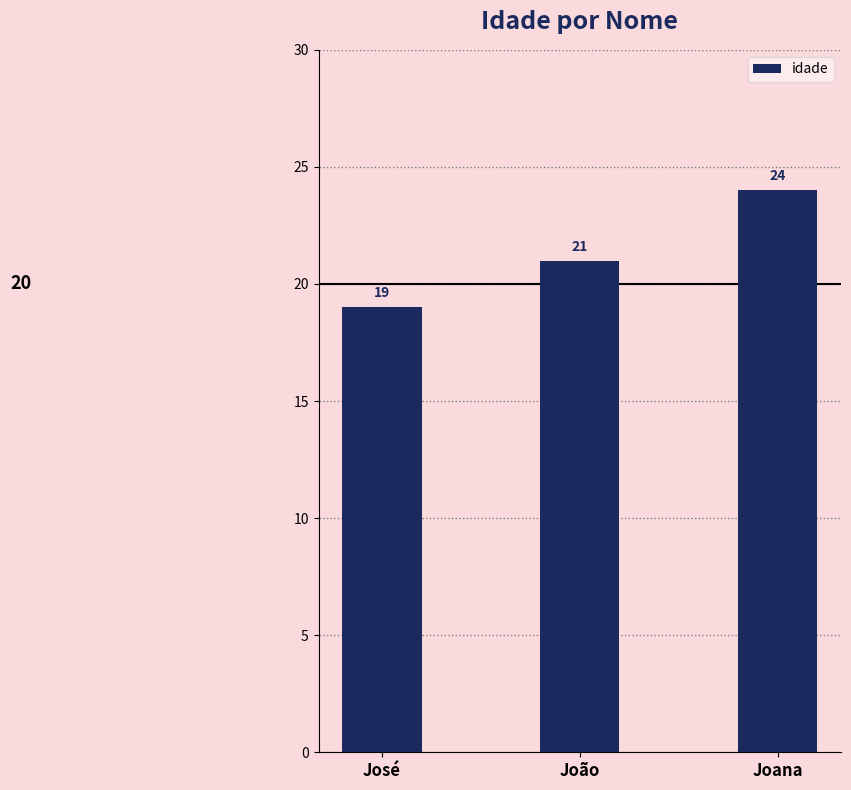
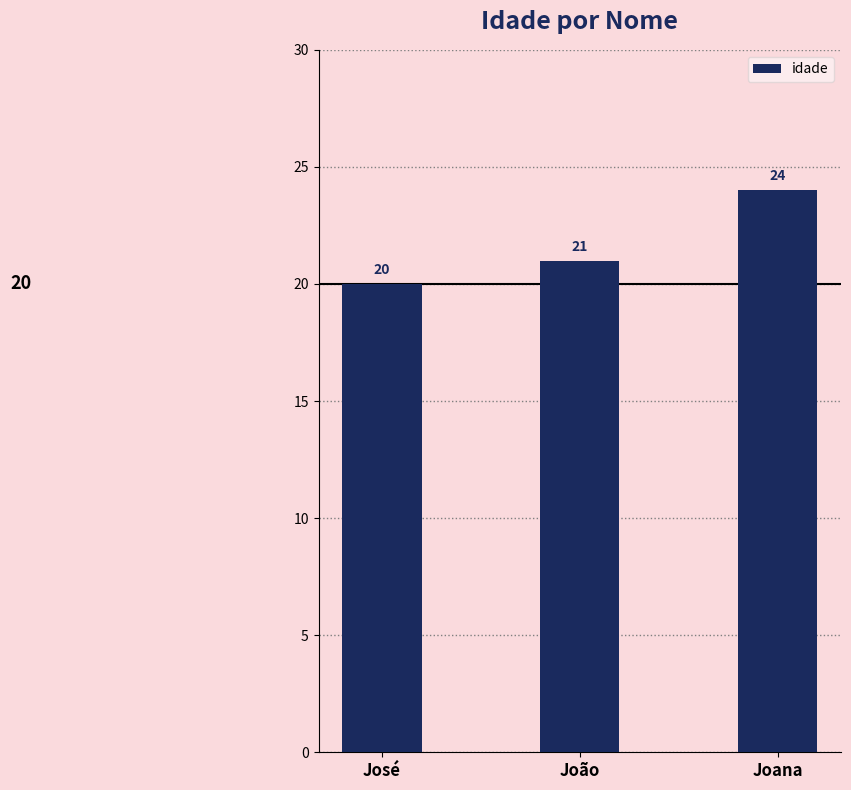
José: 19 -> 20
